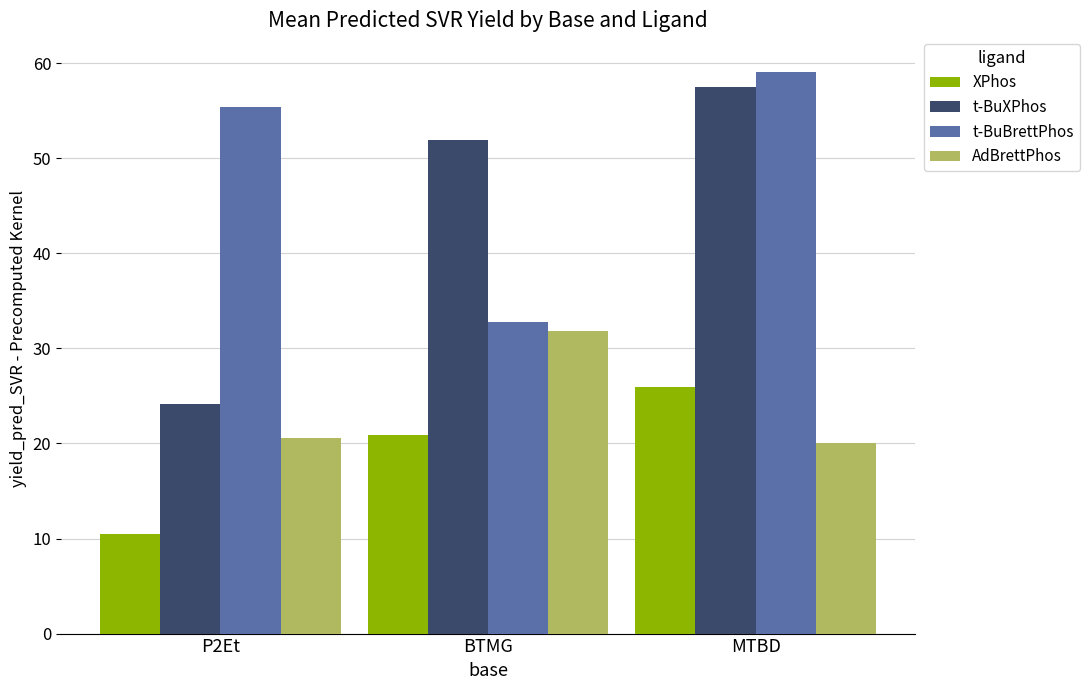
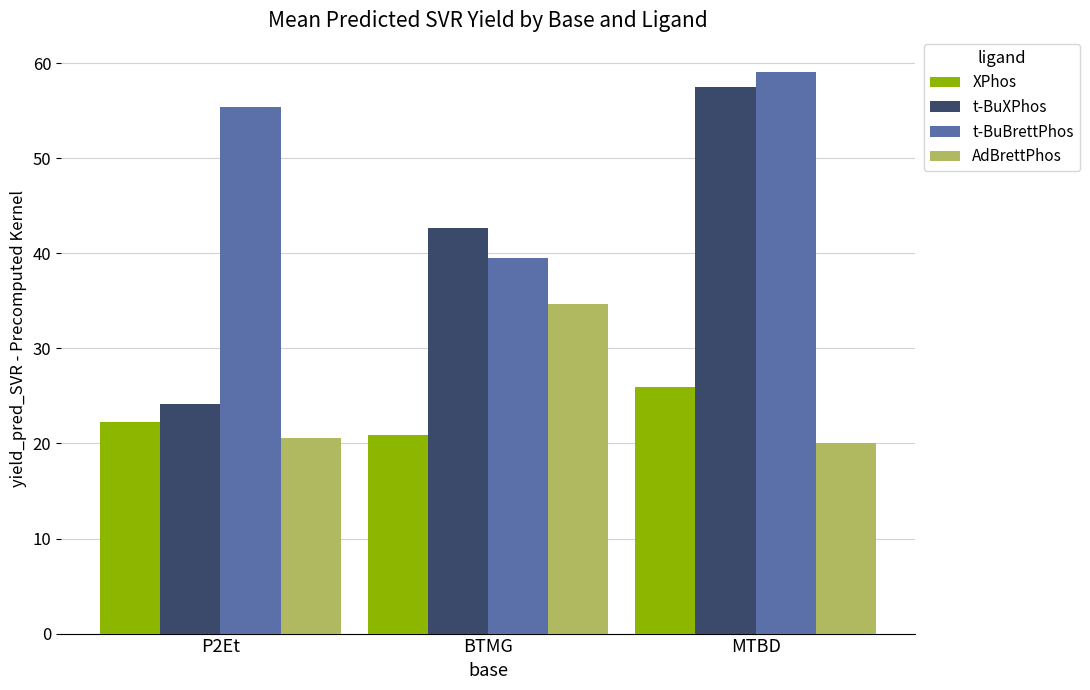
XPhos, P2Et: 10 -> 22
t-BuXPhos, BTMG: 52 -> 43
t-BuBrettPhos, BTMG: 33 -> 40
AdBrettPhos, BTMG: 32 -> 35
